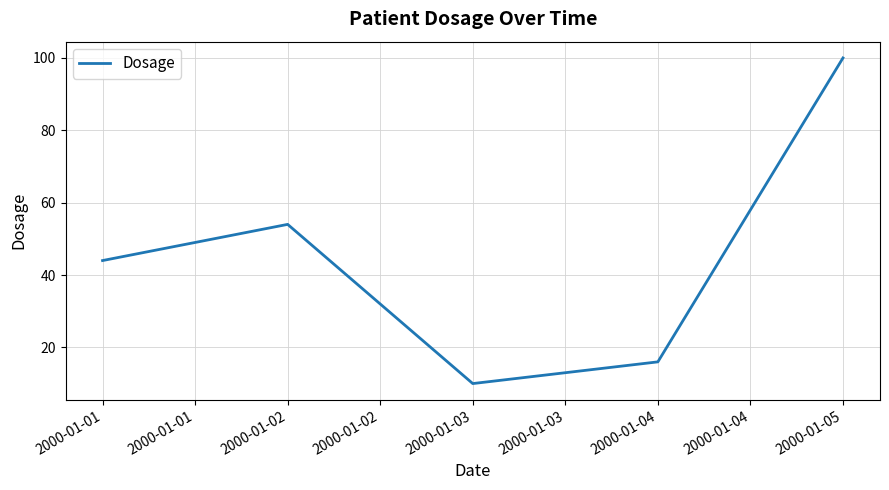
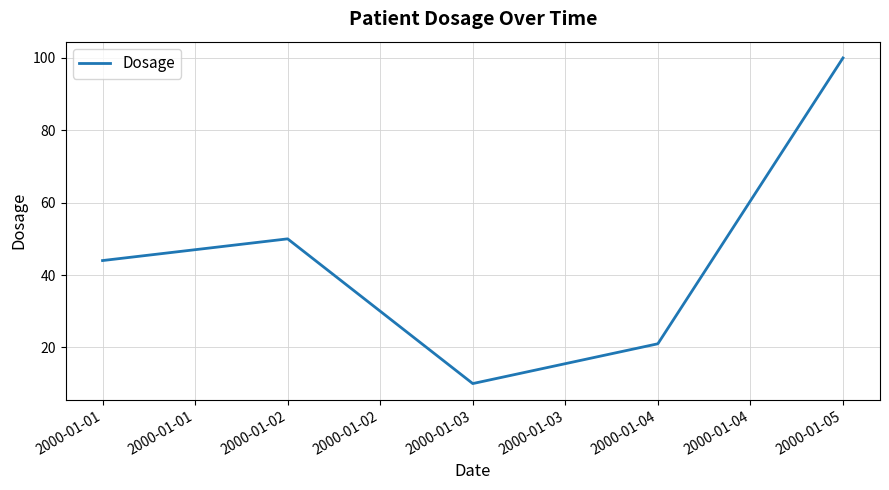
2000-01-02: 54 -> 50
2000-01-04: 16 -> 21
